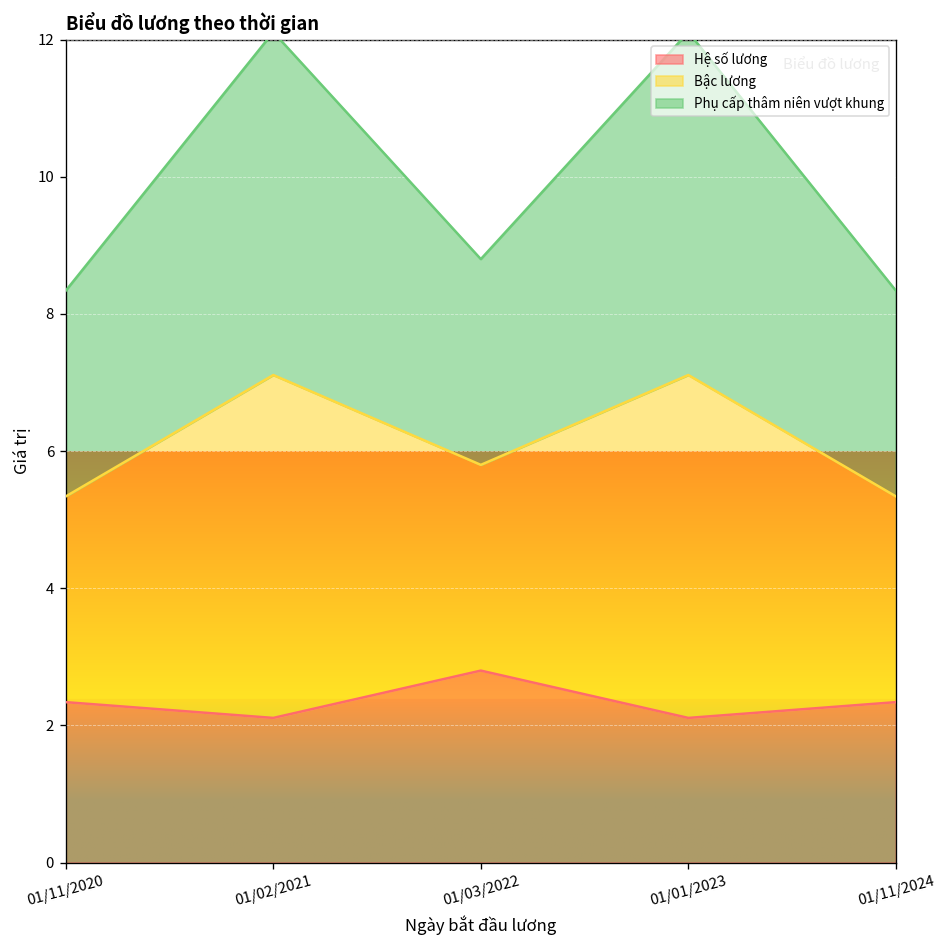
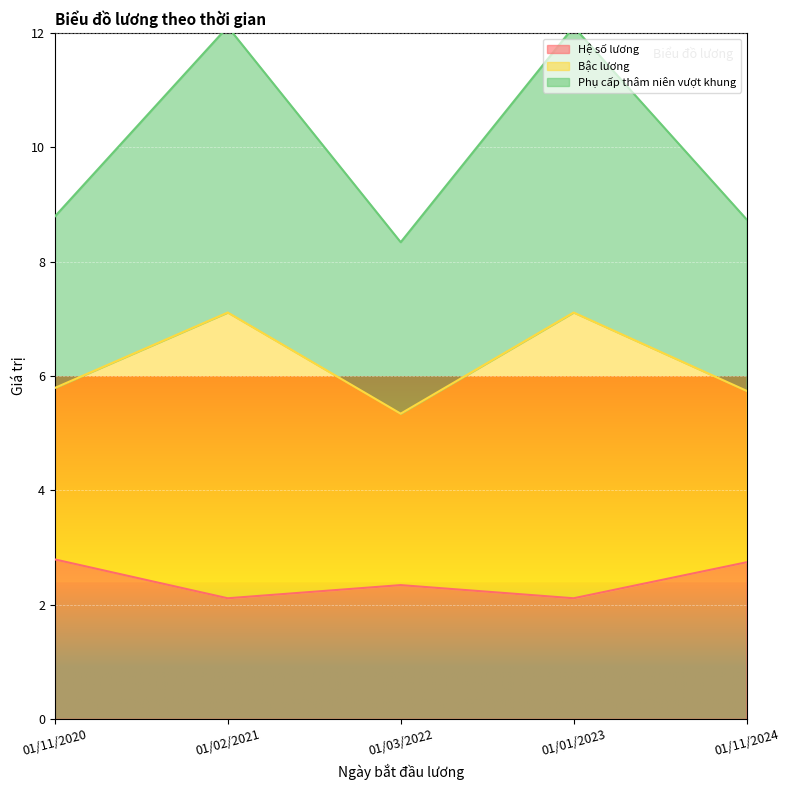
Hệ số lương, 01/11/2020: 2.3 -> 2.8
Hệ số lương, 01/03/2022: 2.8 -> 2.3
Hệ số lương, 01/11/2024: 2.3 -> 2.7
